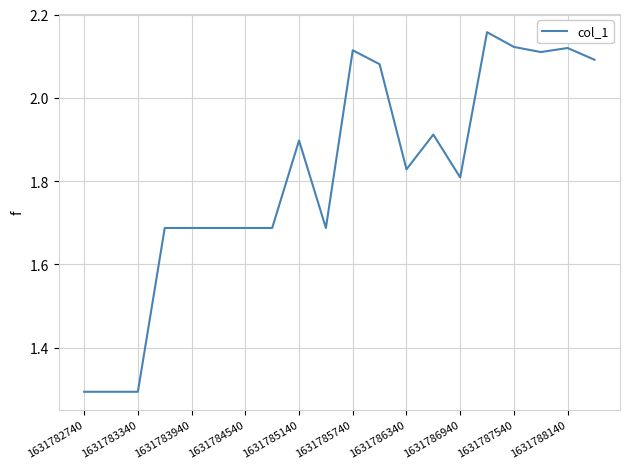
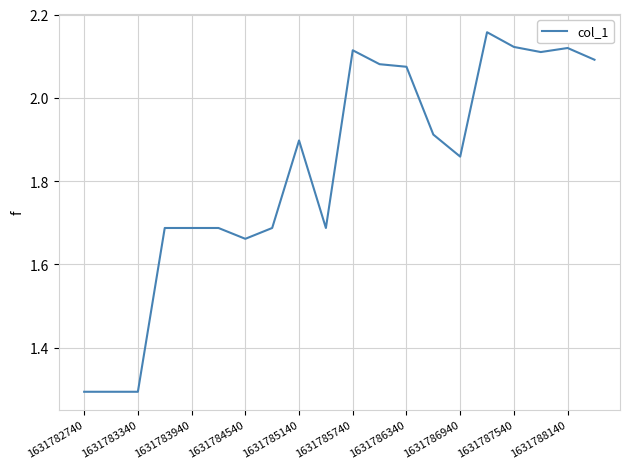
1631784540: 1.69 -> 1.66
1631786340: 1.83 -> 2.07
1631786940: 1.81 -> 1.86
